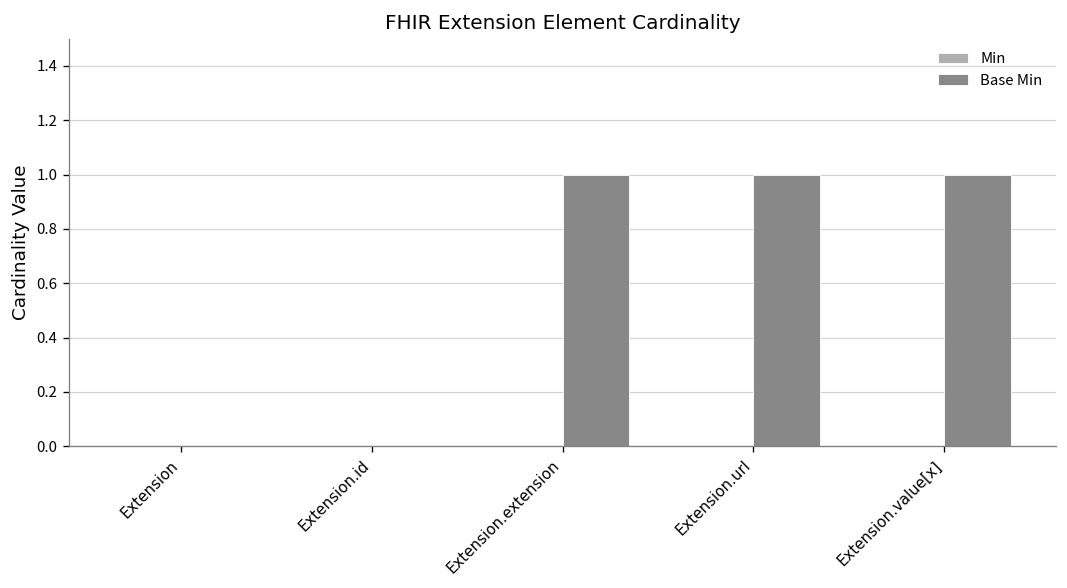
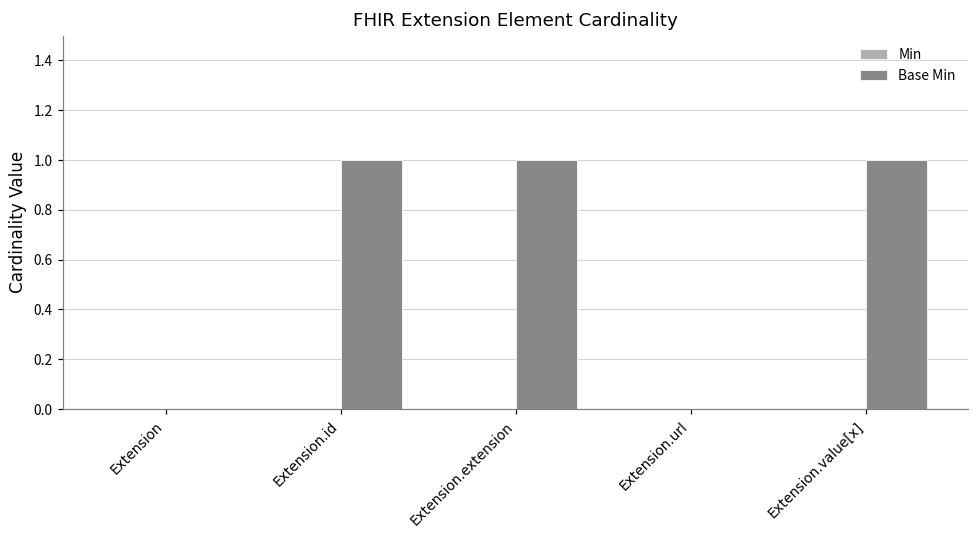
Base Min, Extension.id: 0 -> 1
Base Min, Extension.url: 1 -> 0
